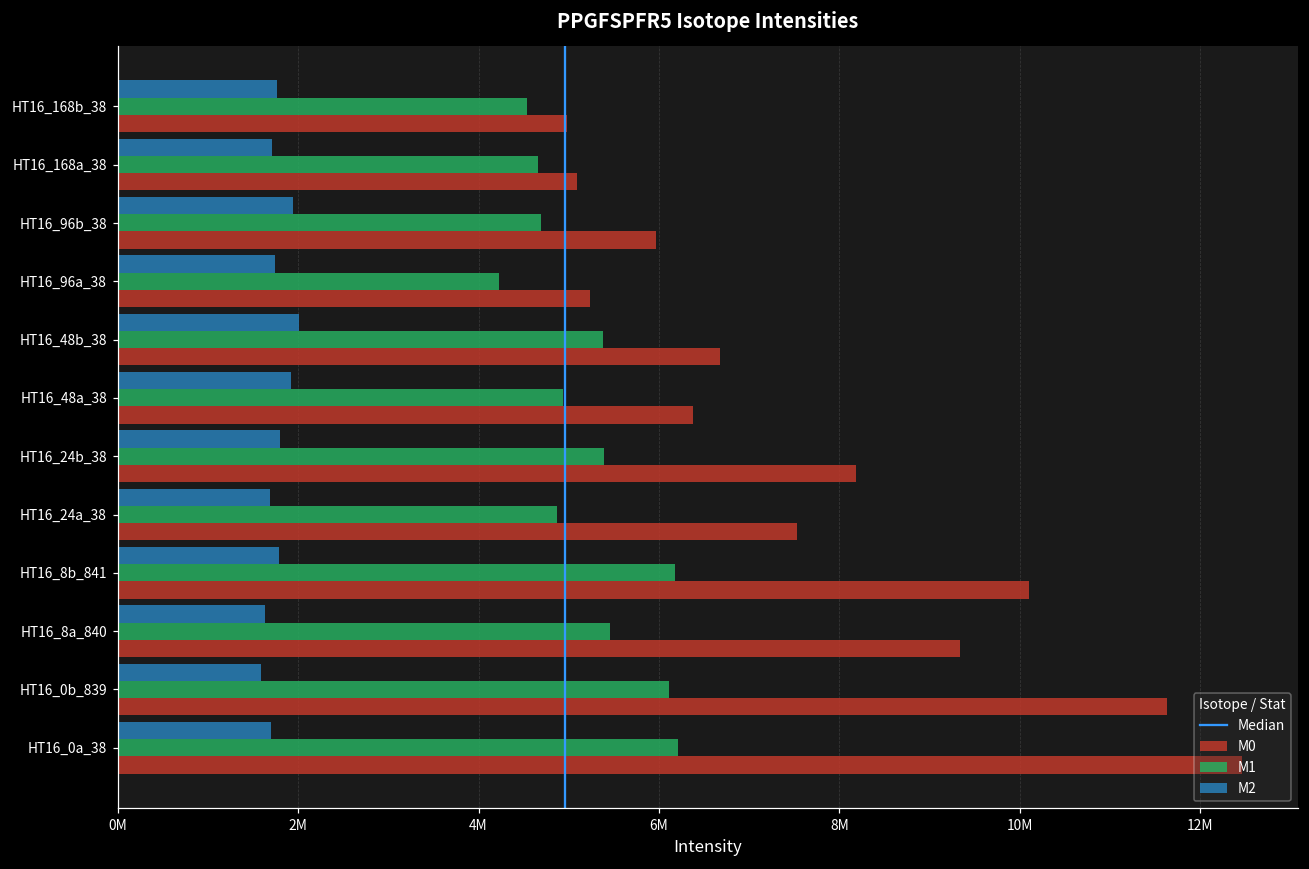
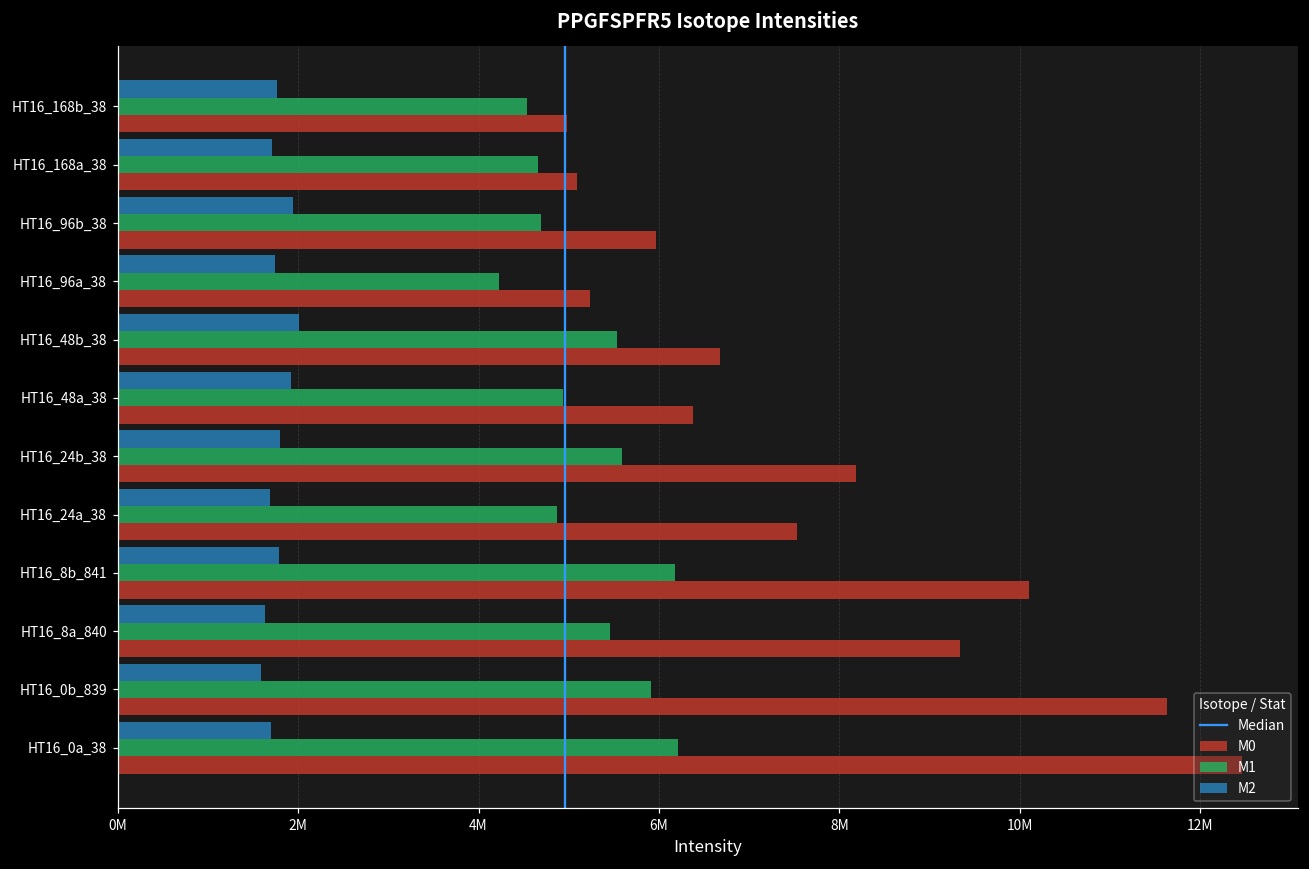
M1, HT16_48b_38: 5400000 -> 5500000
M1, HT16_24b_38: 5400000 -> 5600000
M1, HT16_0b_839: 6100000 -> 5900000
